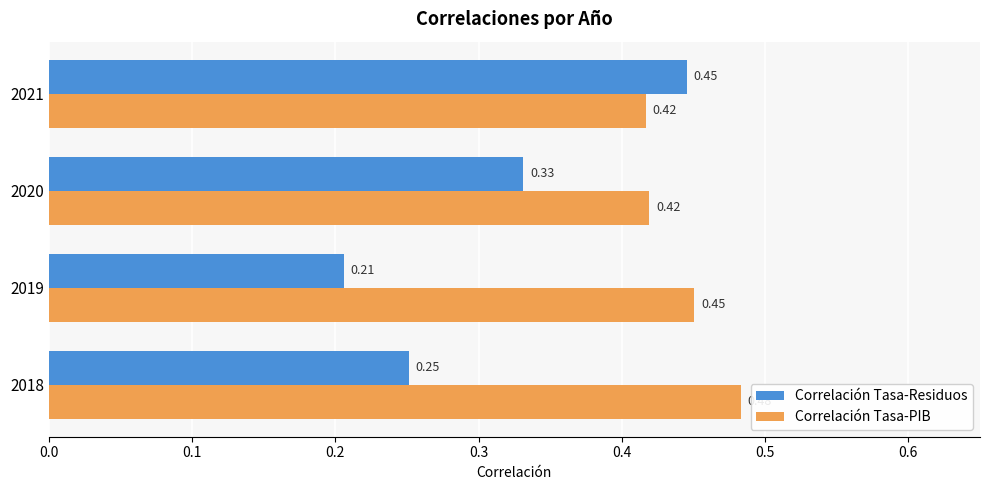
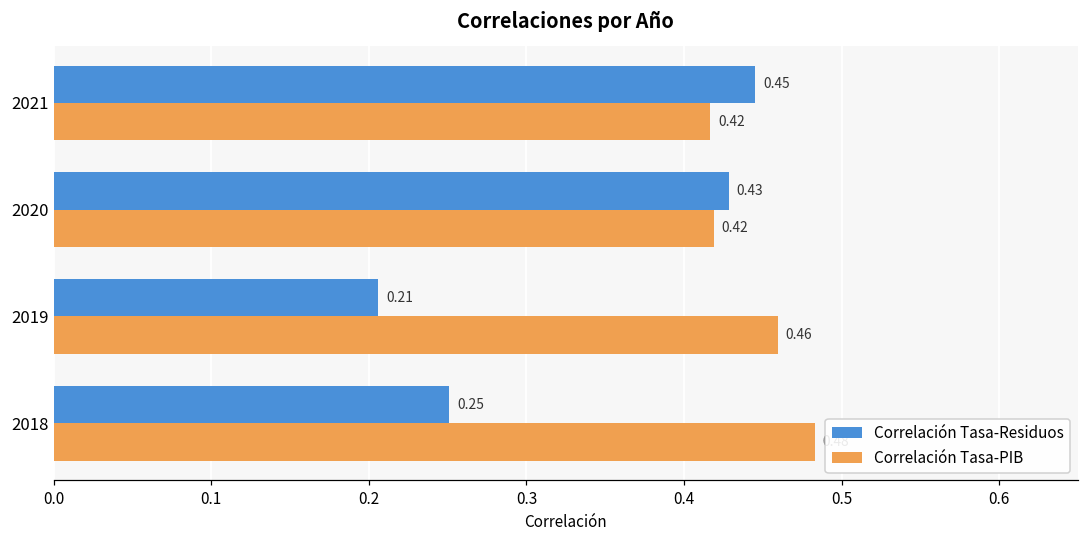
Correlación Tasa-Residuos, 2020: 0.33 -> 0.43
Correlación Tasa-PIB, 2019: 0.45 -> 0.46
